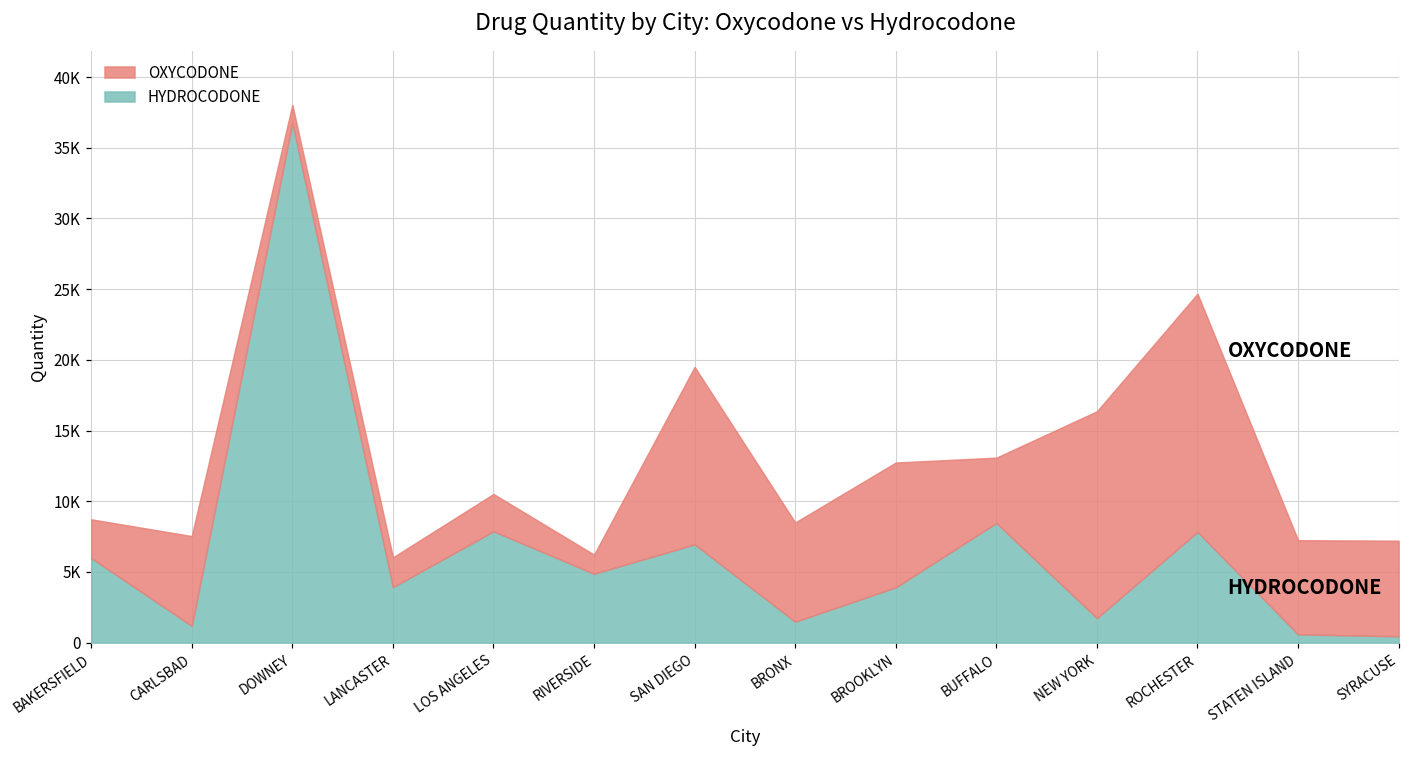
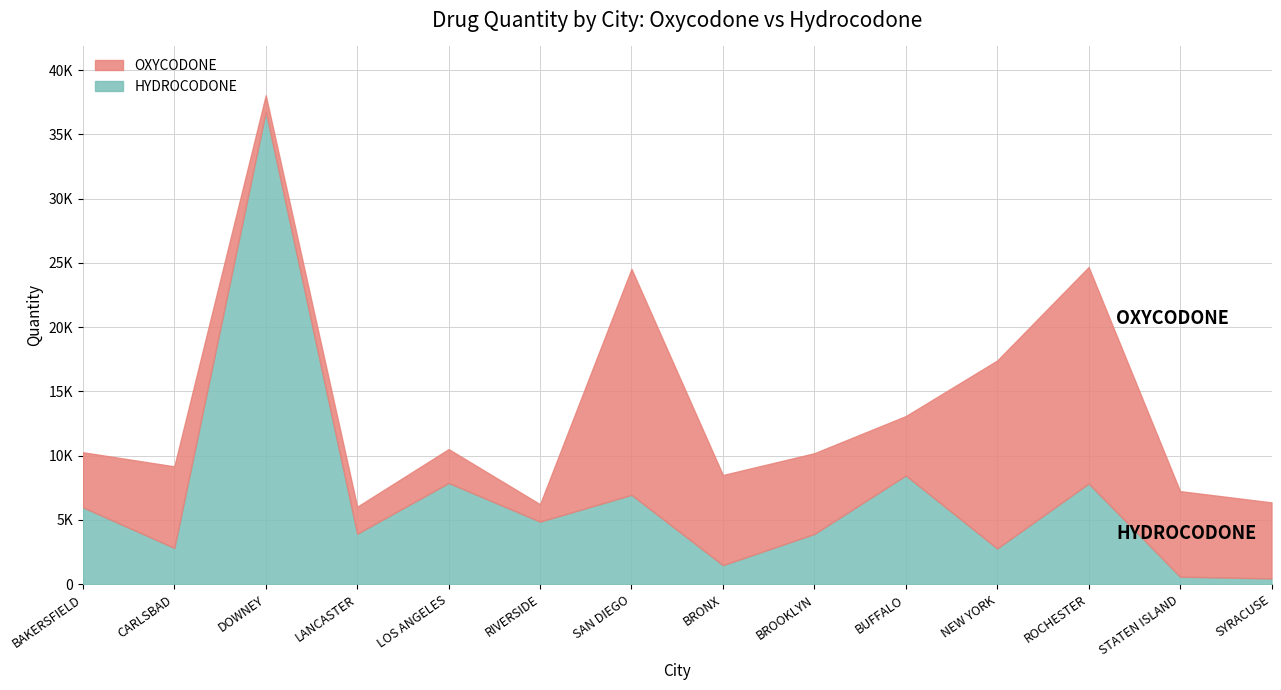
OXYCODONE, BAKERSFIELD: 2700 -> 4300
HYDROCODONE, CARLSBAD: 1200 -> 2800
OXYCODONE, SAN DIEGO: 12500 -> 17600
OXYCODONE, BROOKLYN: 8800 -> 6300
HYDROCODONE, NEW YORK: 1700 -> 2800
OXYCODONE, SYRACUSE: 6800 -> 5900
